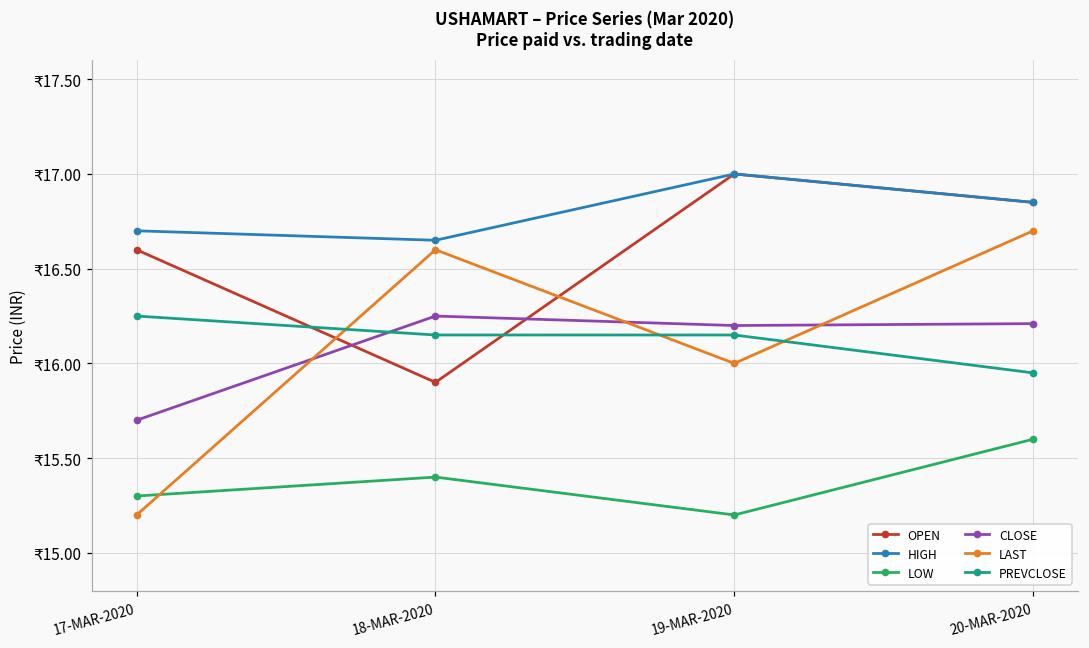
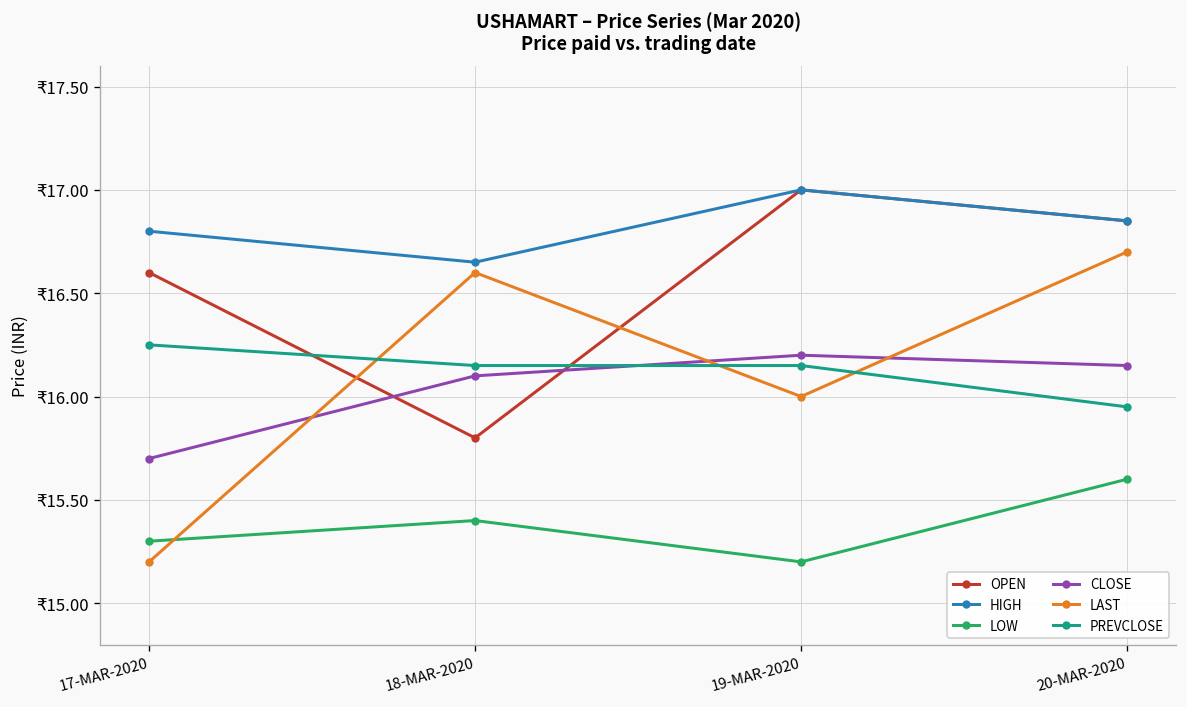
HIGH, 17-MAR-2020: ₹16.7 -> ₹16.8
OPEN, 18-MAR-2020: ₹15.9 -> ₹15.8
CLOSE, 18-MAR-2020: ₹16.25 -> ₹16.10
CLOSE, 20-MAR-2020: ₹16.21 -> ₹16.15
